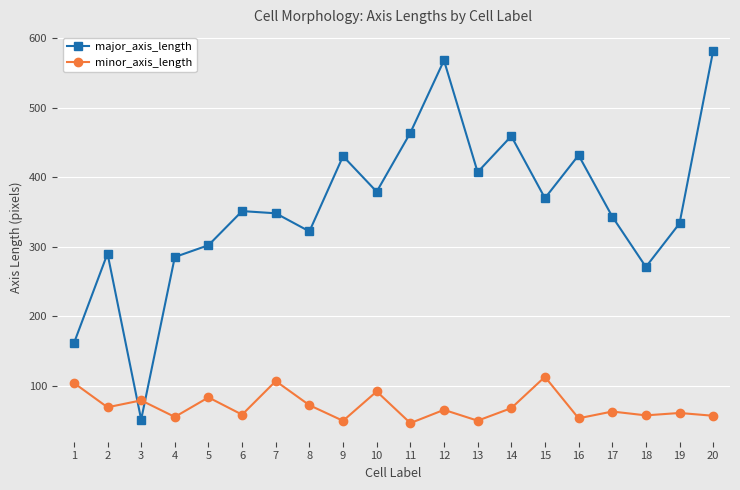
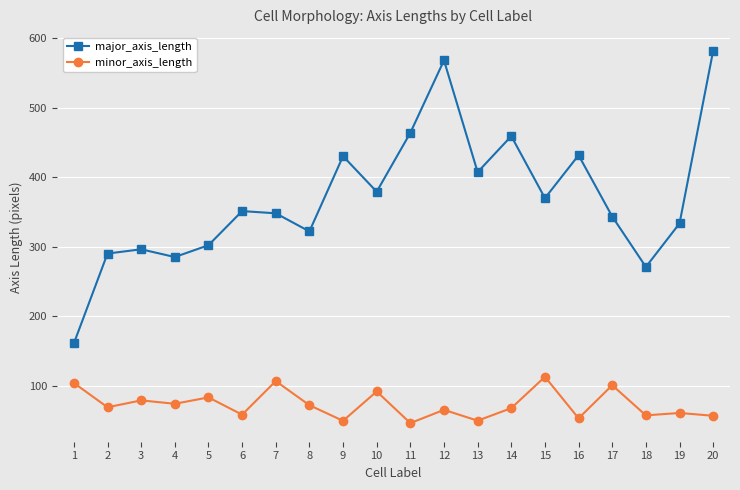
major_axis_length, 3: 50 -> 300
minor_axis_length, 4: 60 -> 70
minor_axis_length, 17: 60 -> 100
